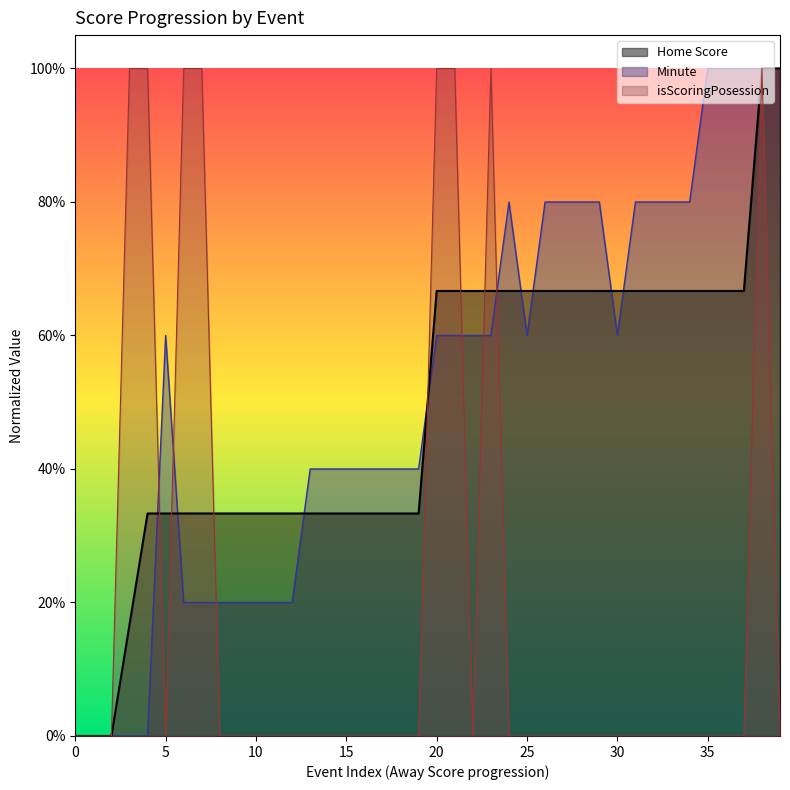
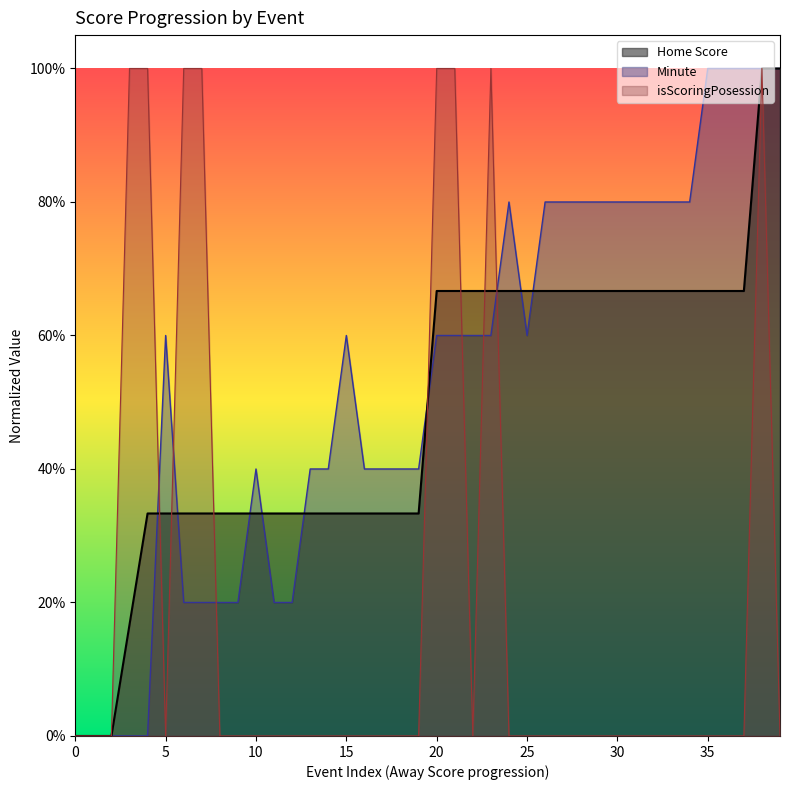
Minute, 10: 20% -> 40%
Minute, 15: 40% -> 60%
Minute, 30: 60% -> 80%
